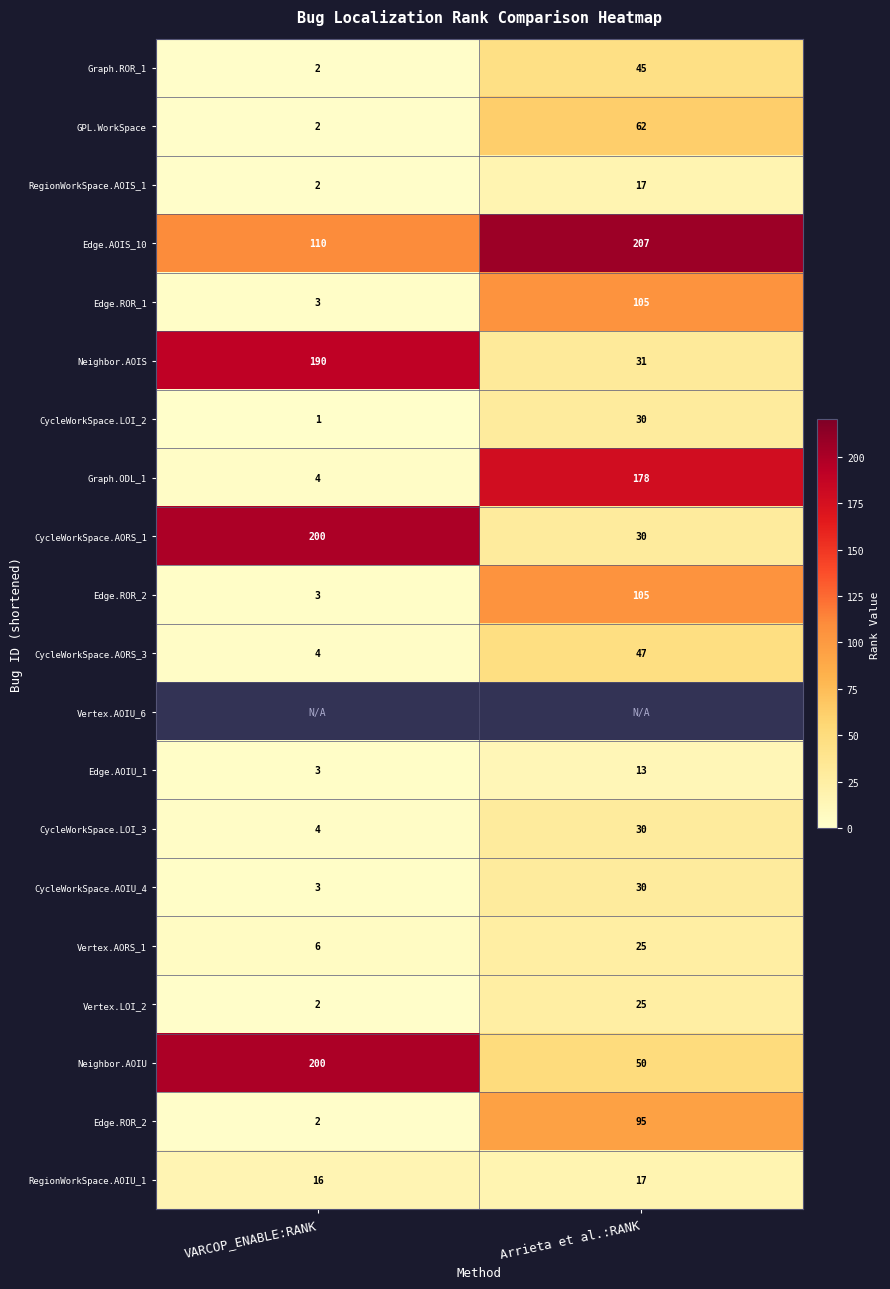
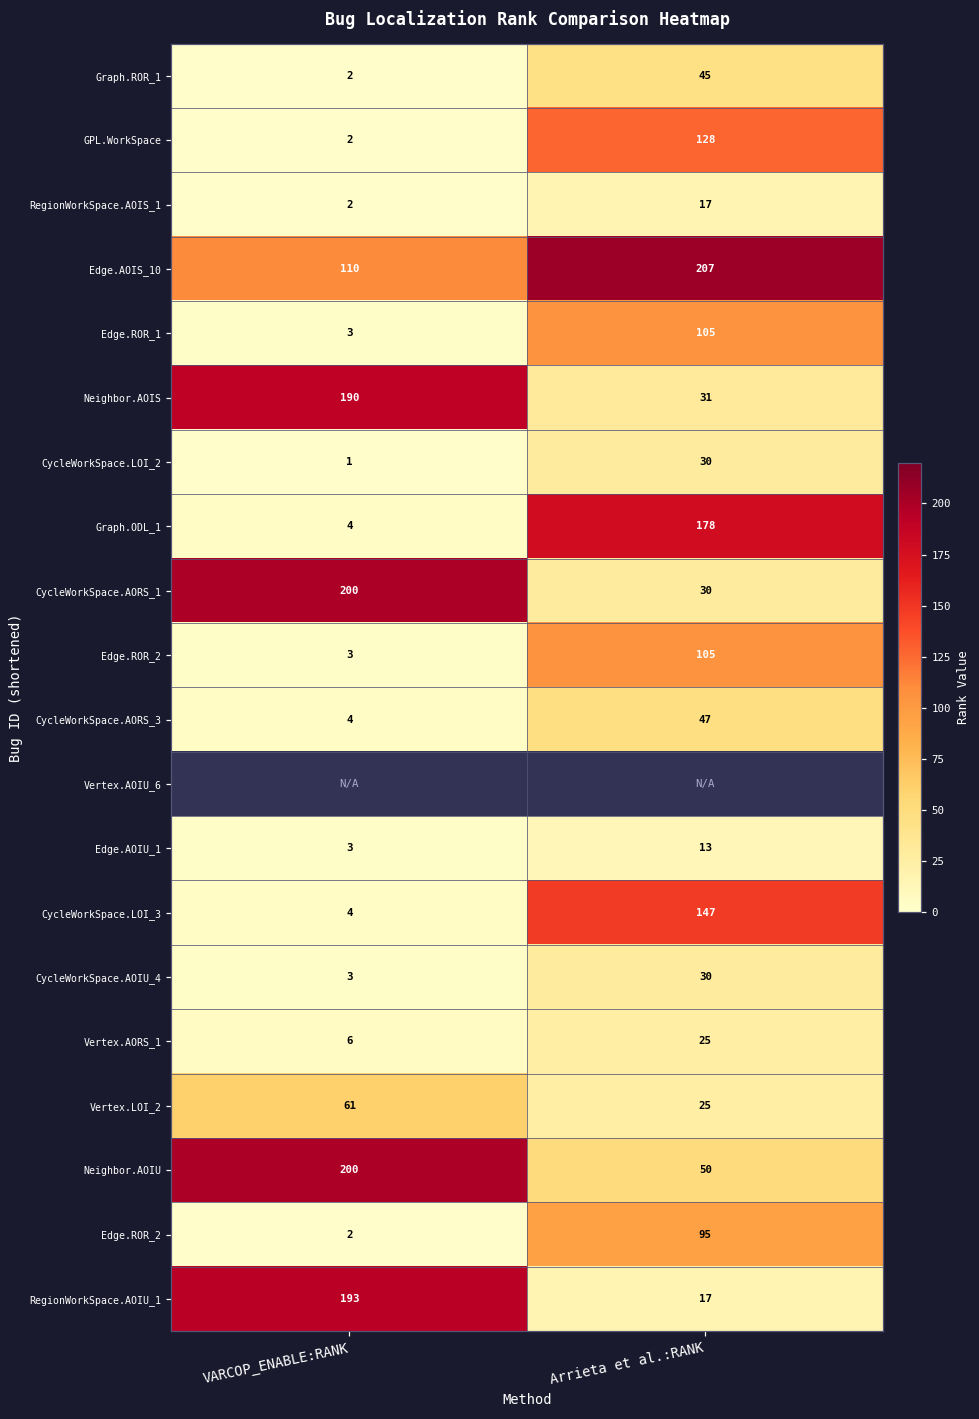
GPL.WorkSpace, Arrieta et al.:RANK: 62 -> 128
CycleWorkSpace.LOI_3, Arrieta et al.:RANK: 30 -> 147
Vertex.LOI_2, VARCOP_ENABLE:RANK: 2 -> 61
RegionWorkSpace.AOIU_1, VARCOP_ENABLE:RANK: 16 -> 193
